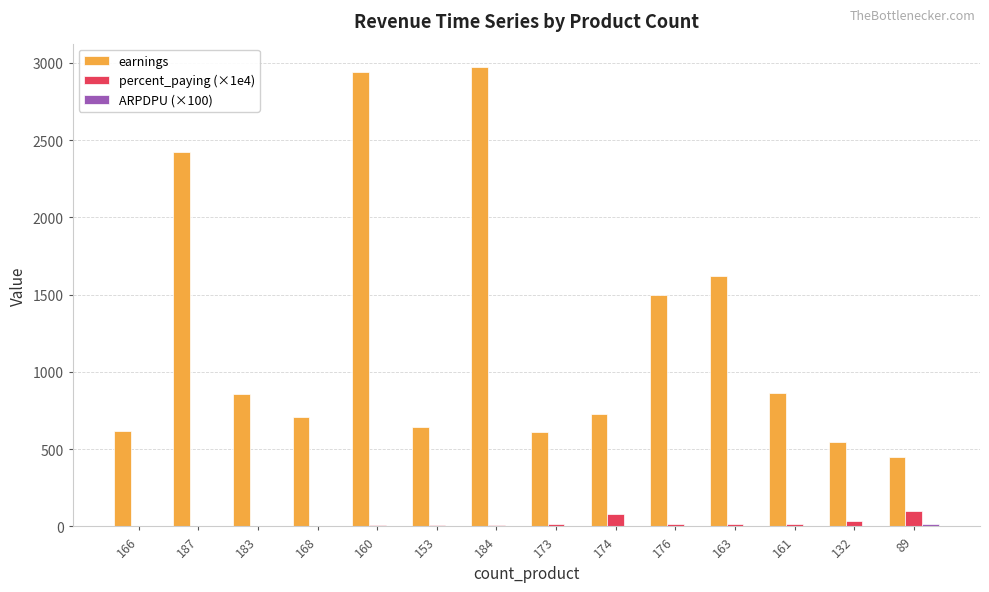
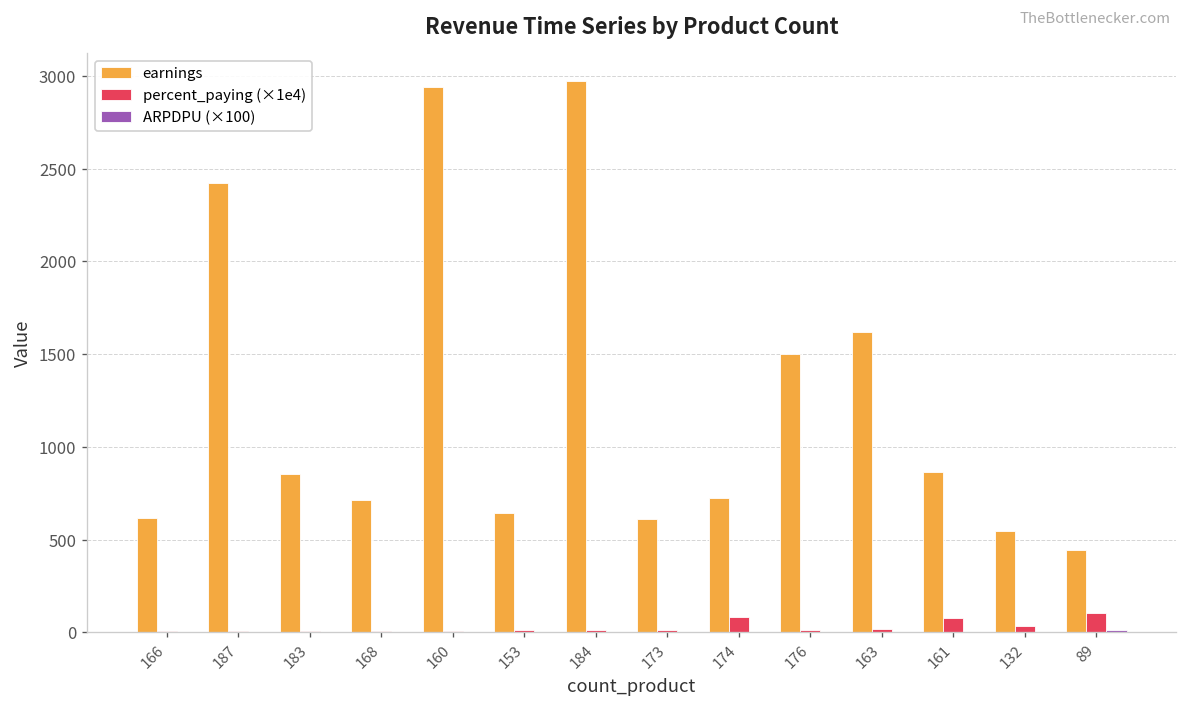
percent_paying (×1e4), 161: 20 -> 80
